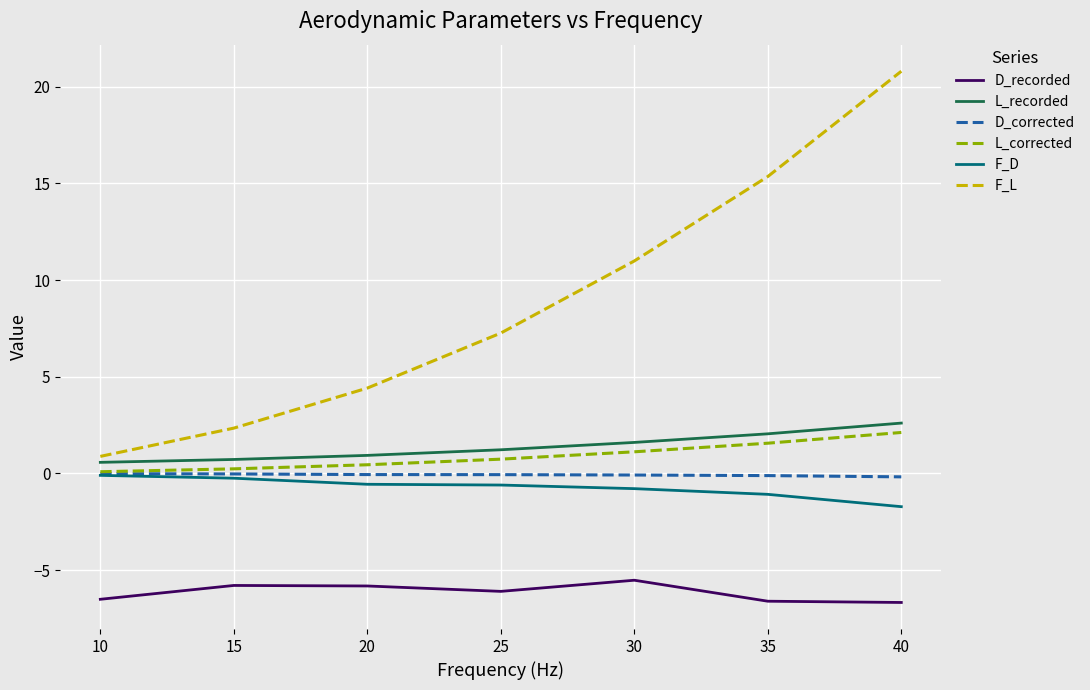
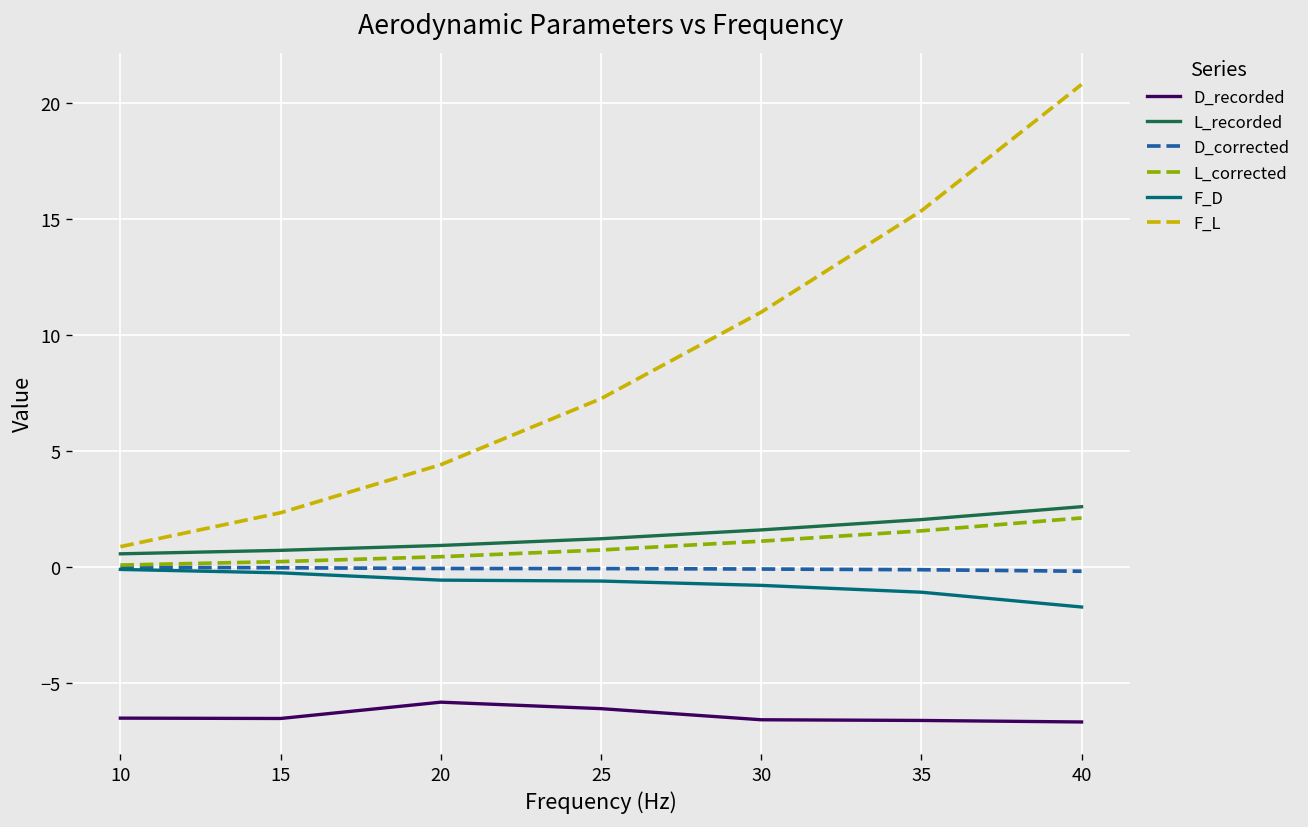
D_recorded, 15: -5.8 -> -6.5
D_recorded, 30: -5.5 -> -6.6
